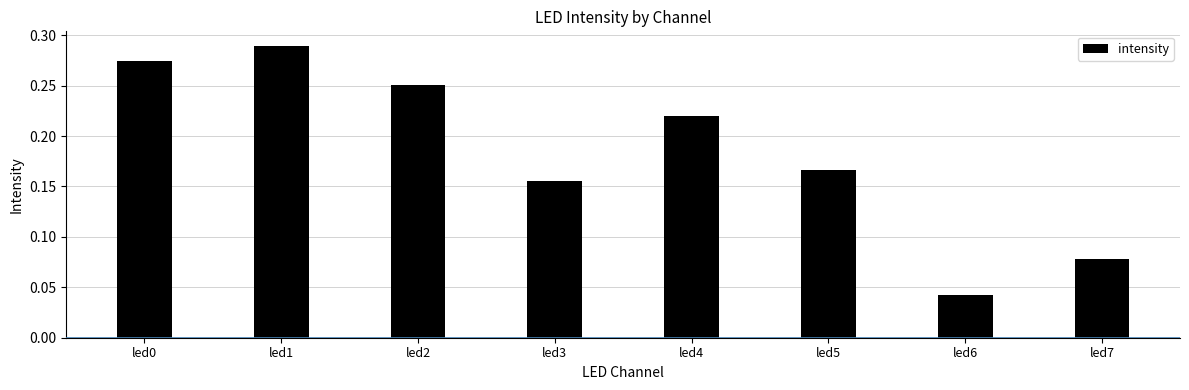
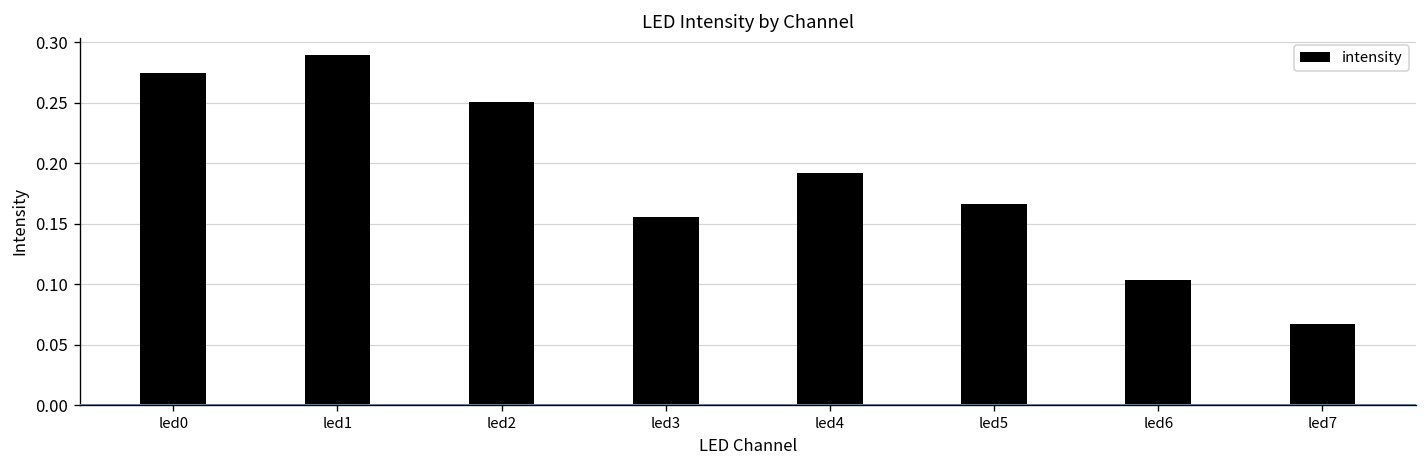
led4: 0.220 -> 0.192
led6: 0.043 -> 0.103
led7: 0.078 -> 0.067
